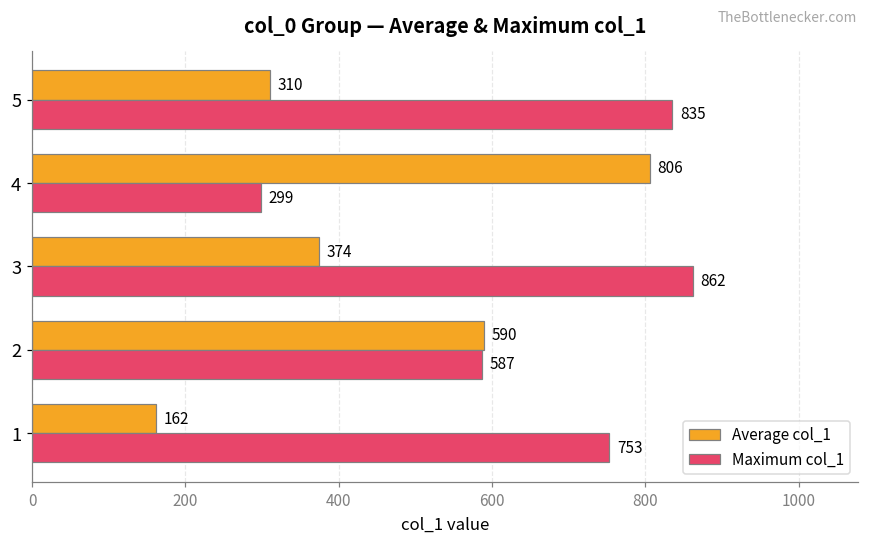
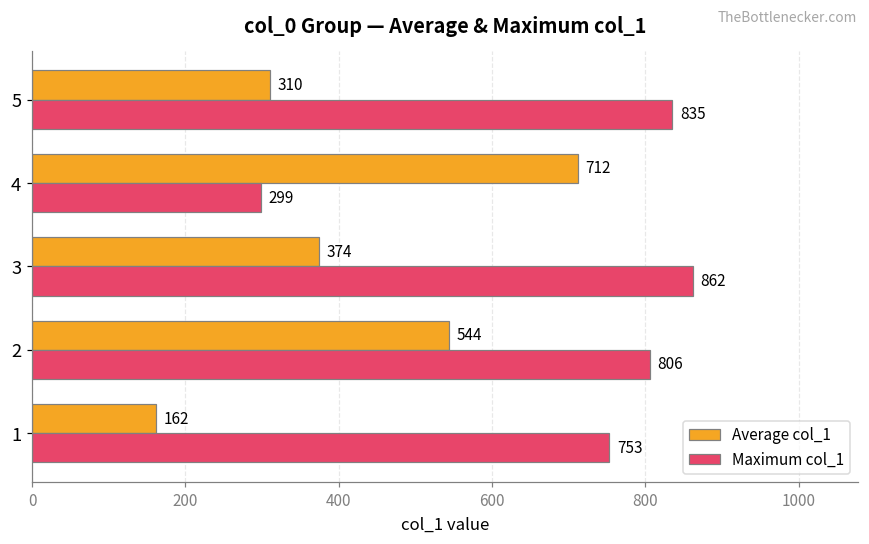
Average col_1, 4: 806 -> 712
Average col_1, 2: 590 -> 544
Maximum col_1, 2: 587 -> 806
